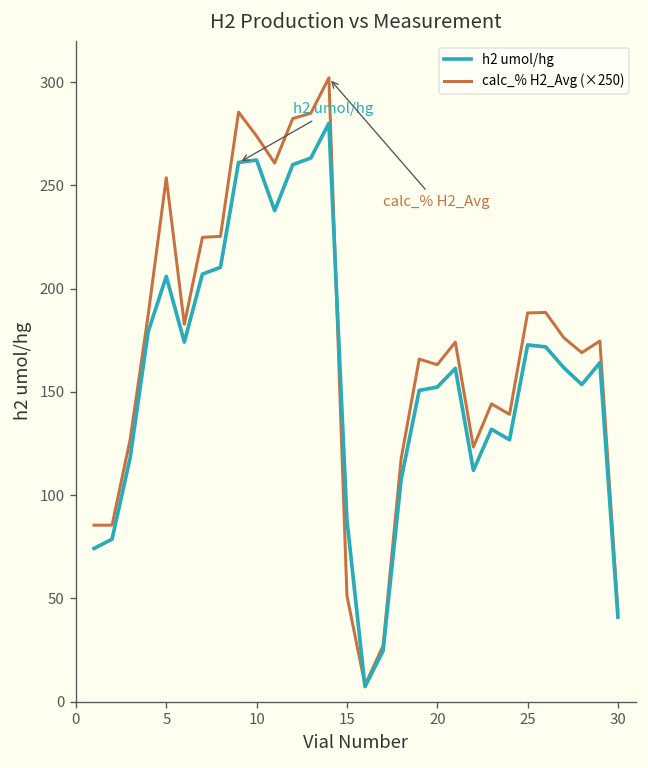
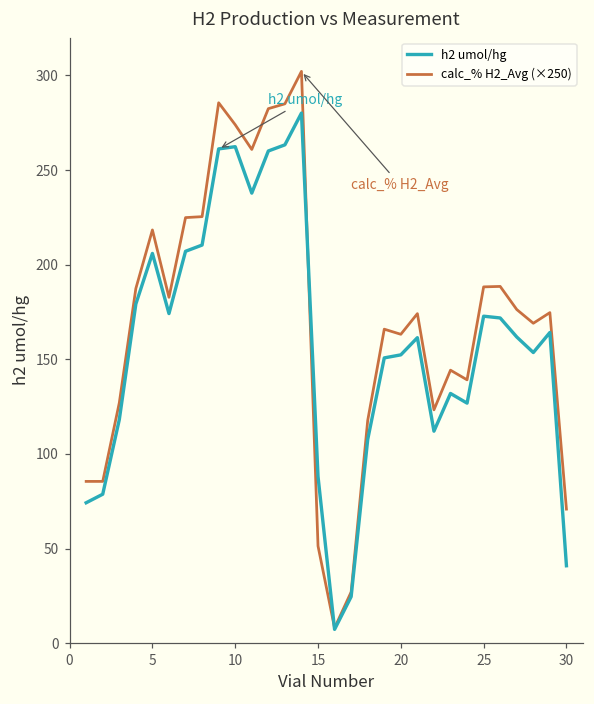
calc_% H2_Avg (×250), 5: 254 -> 218
calc_% H2_Avg (×250), 30: 44 -> 71
